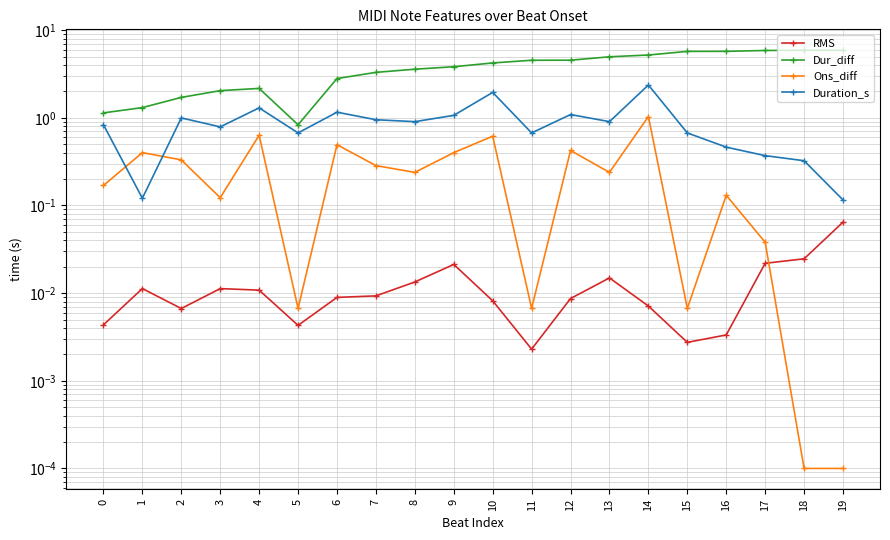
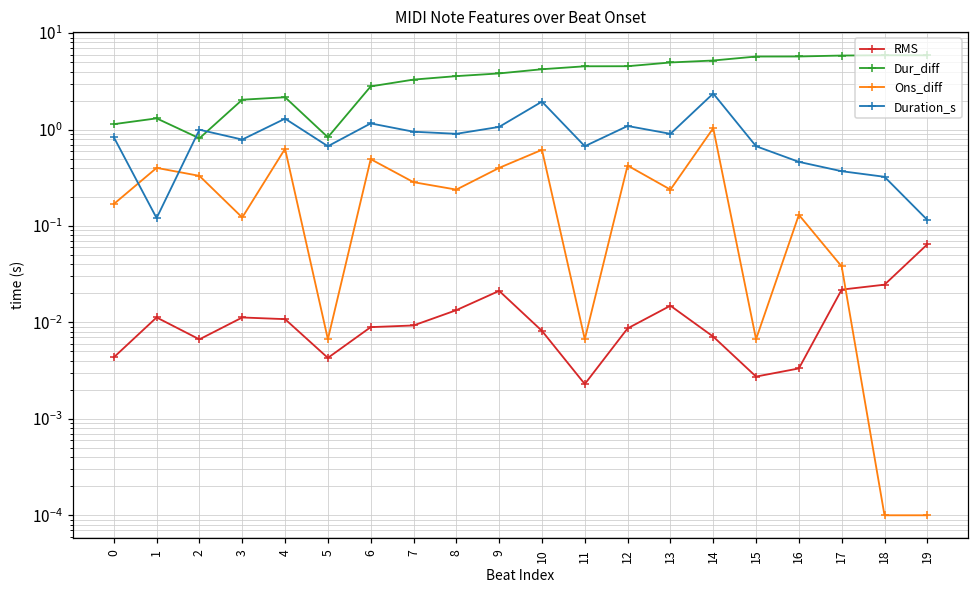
Dur_diff, 2: 1.7 -> 0.8
